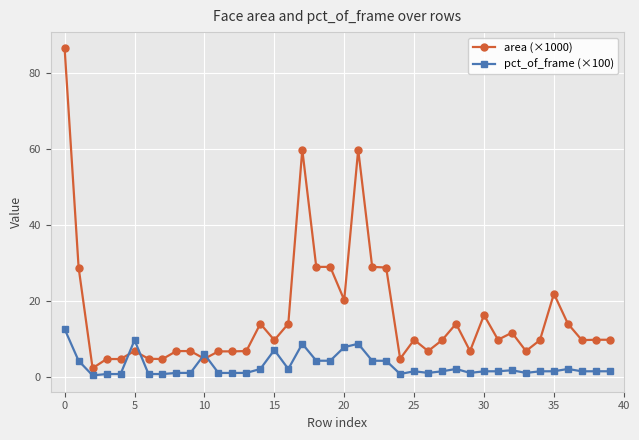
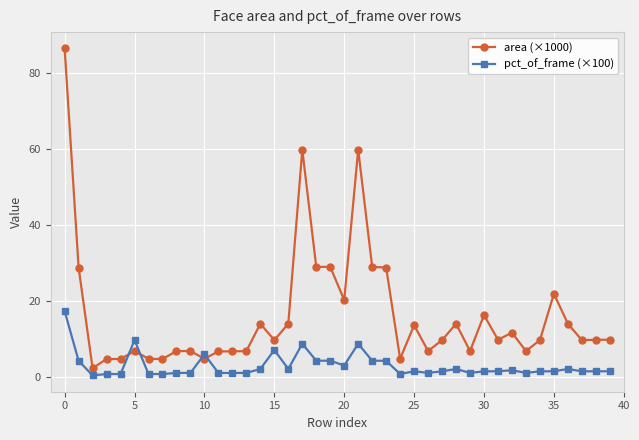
pct_of_frame (×100), 0: 13 -> 17
pct_of_frame (×100), 20: 8 -> 3
area (×1000), 25: 10 -> 14
